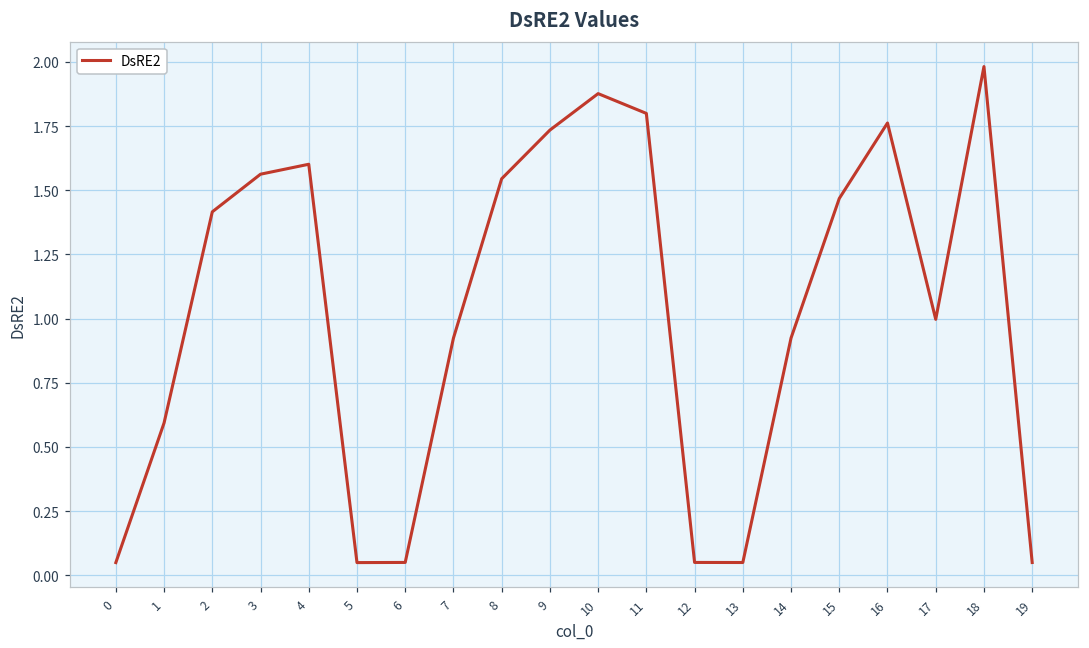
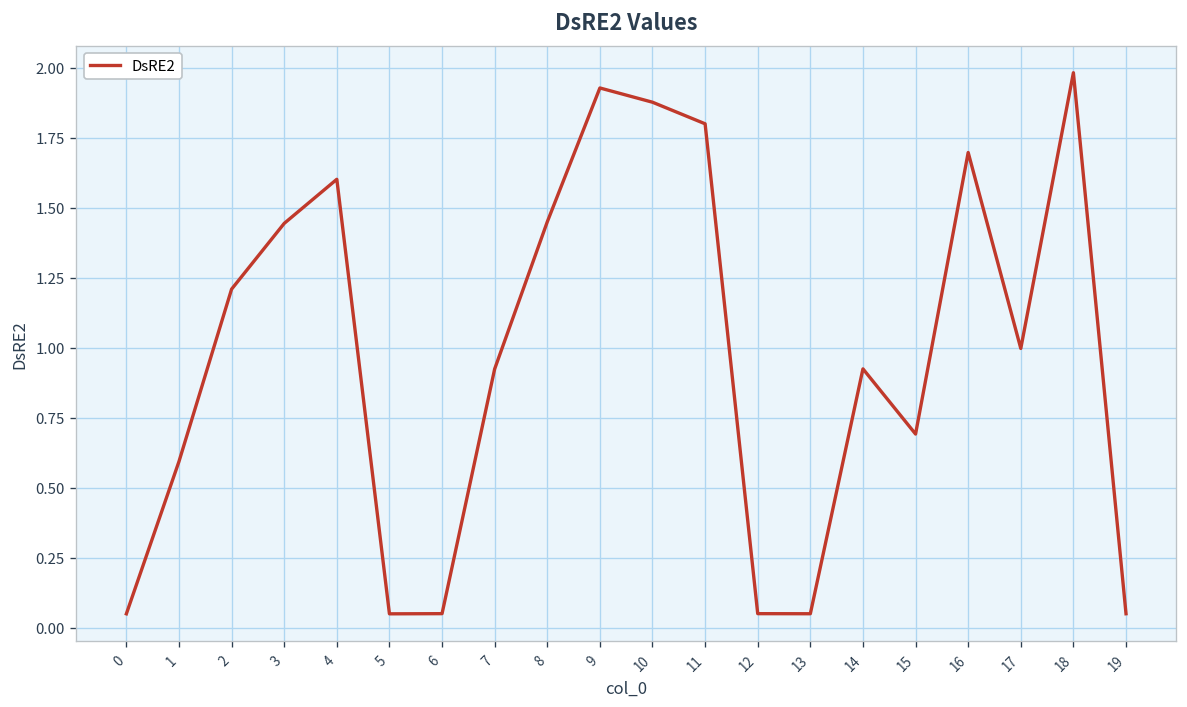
2: 1.42 -> 1.21
3: 1.56 -> 1.44
8: 1.54 -> 1.45
9: 1.73 -> 1.93
15: 1.47 -> 0.69
16: 1.76 -> 1.70
